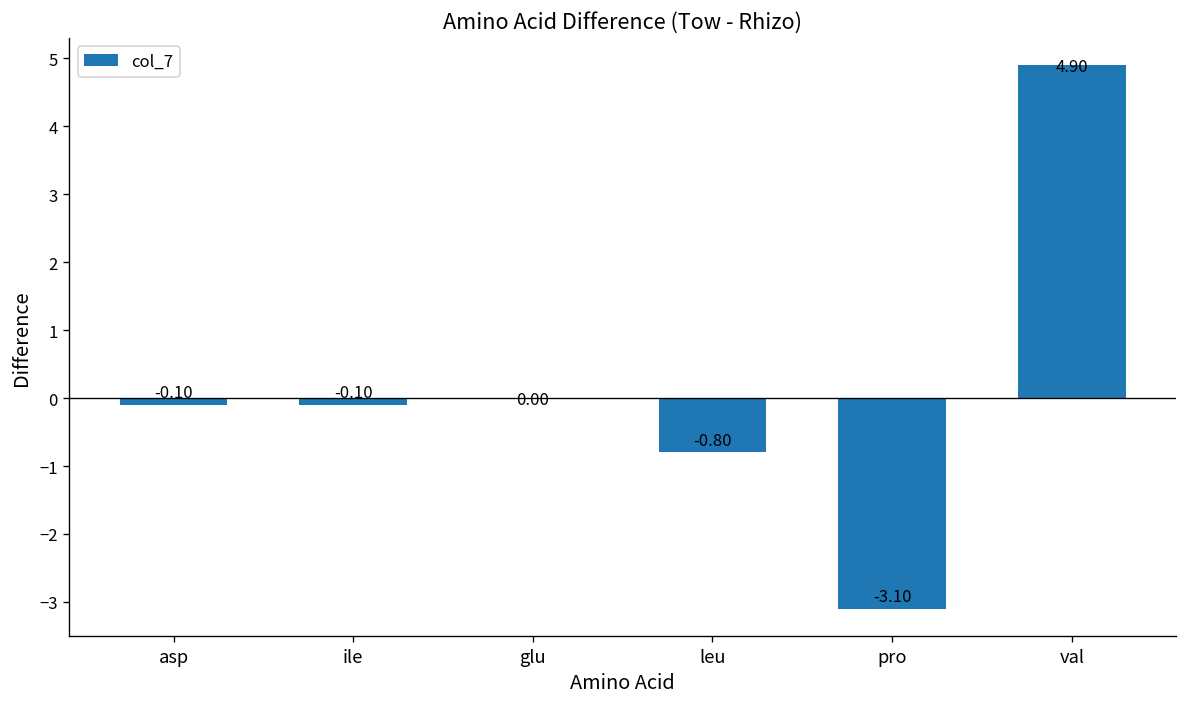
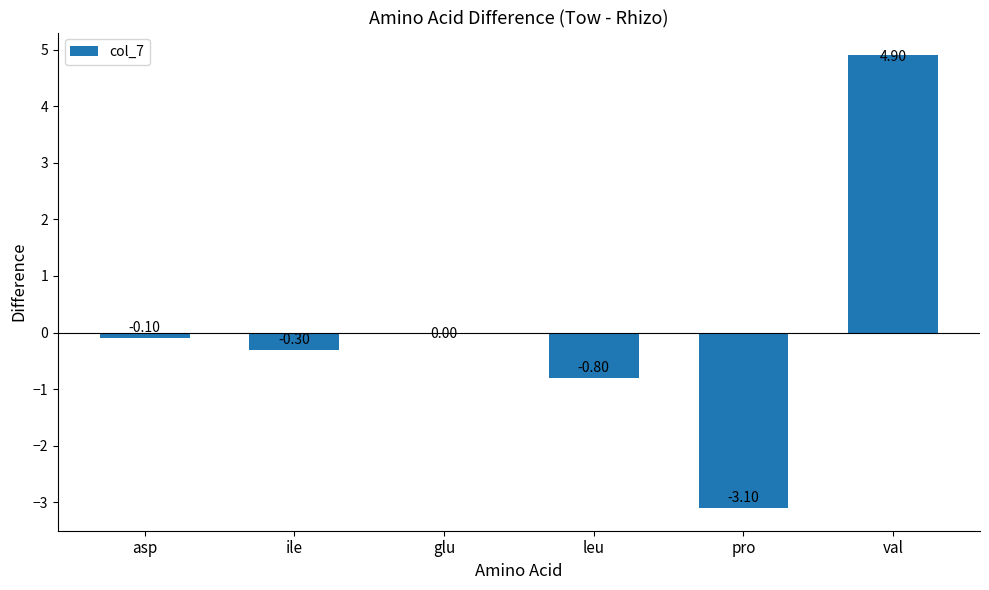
ile: -0.10 -> -0.30
